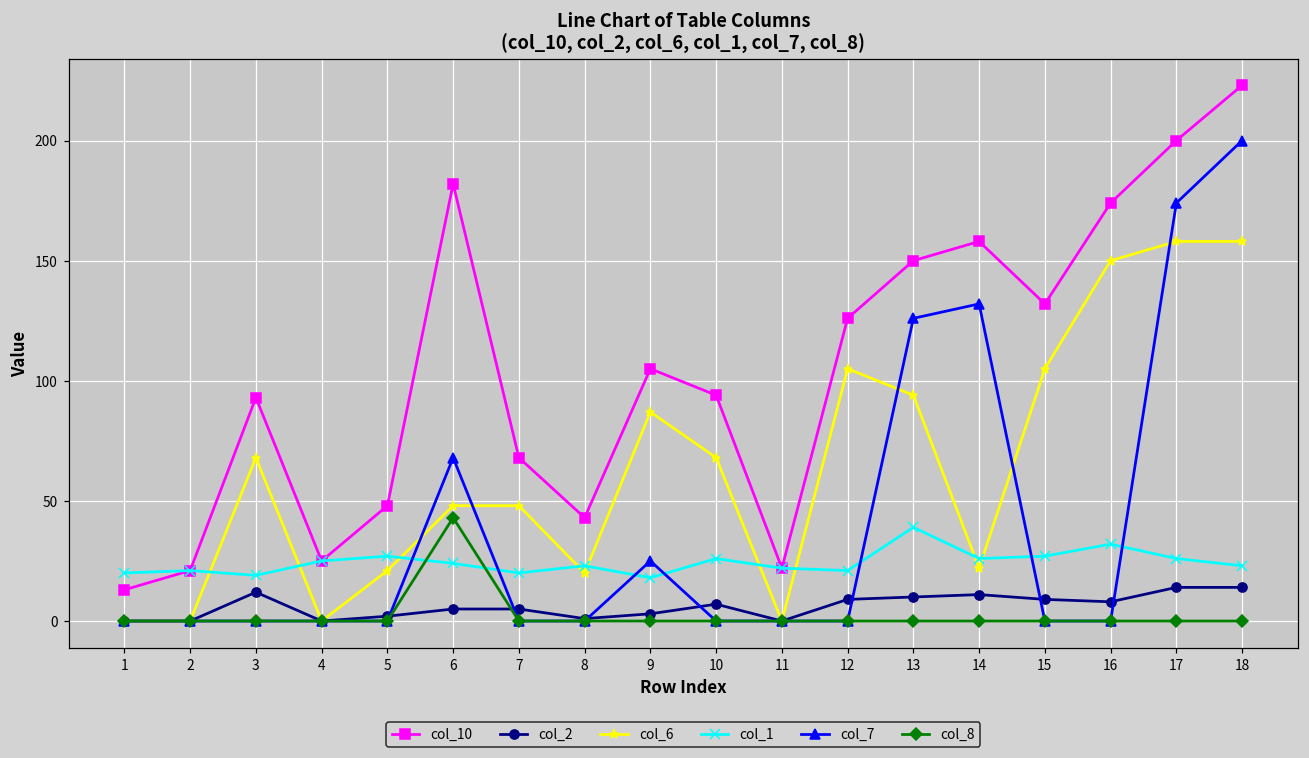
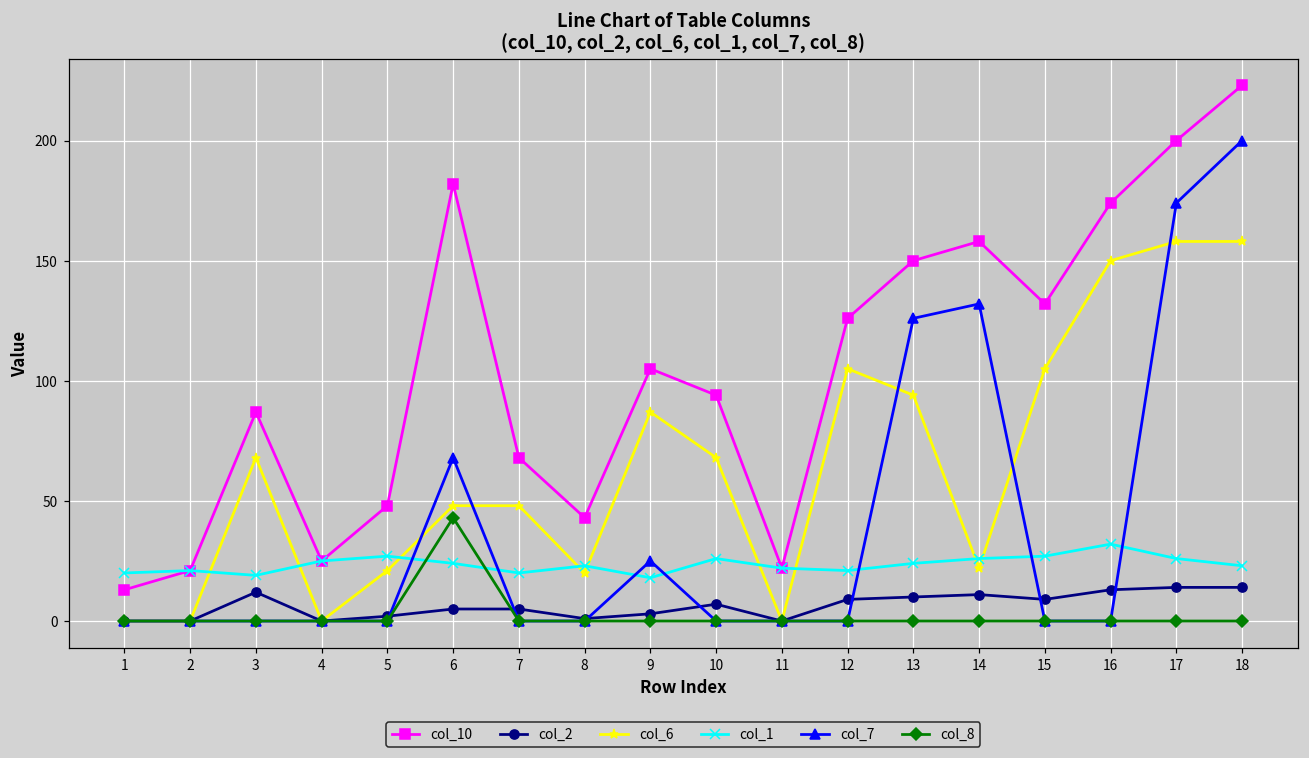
col_10, 3: 93 -> 87
col_1, 13: 39 -> 24
col_2, 16: 8 -> 13
